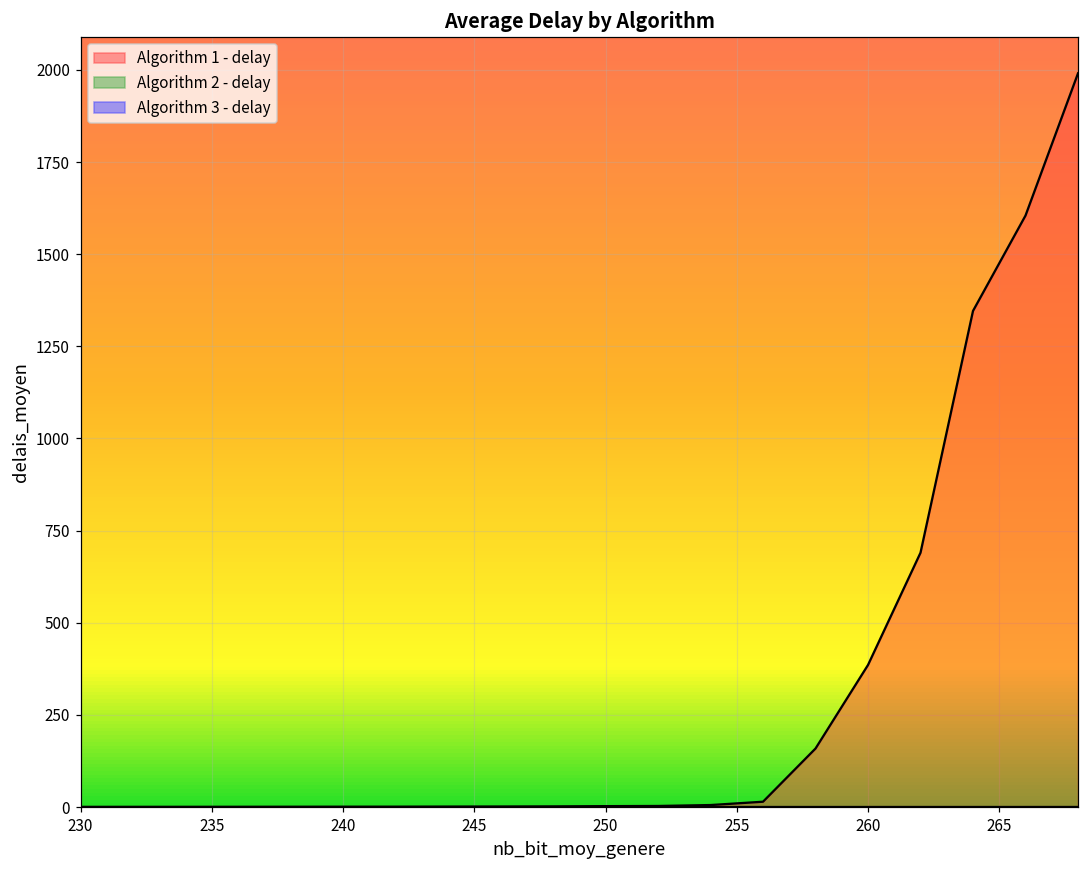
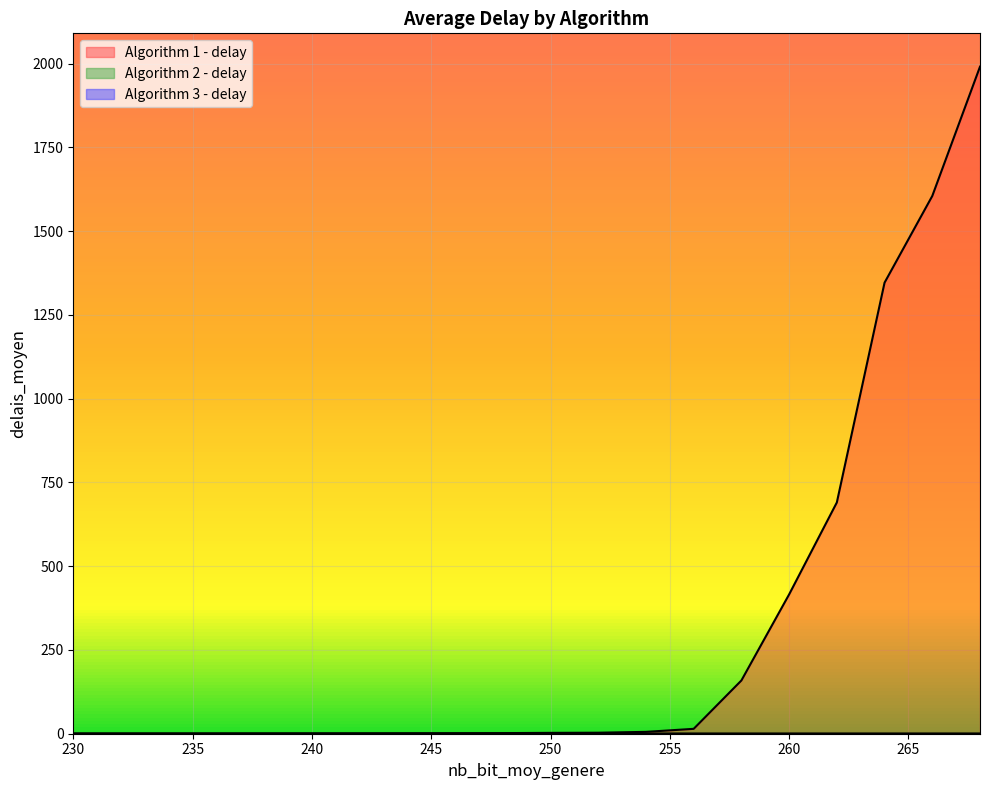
Algorithm 1 - delay, 260: 390 -> 420
